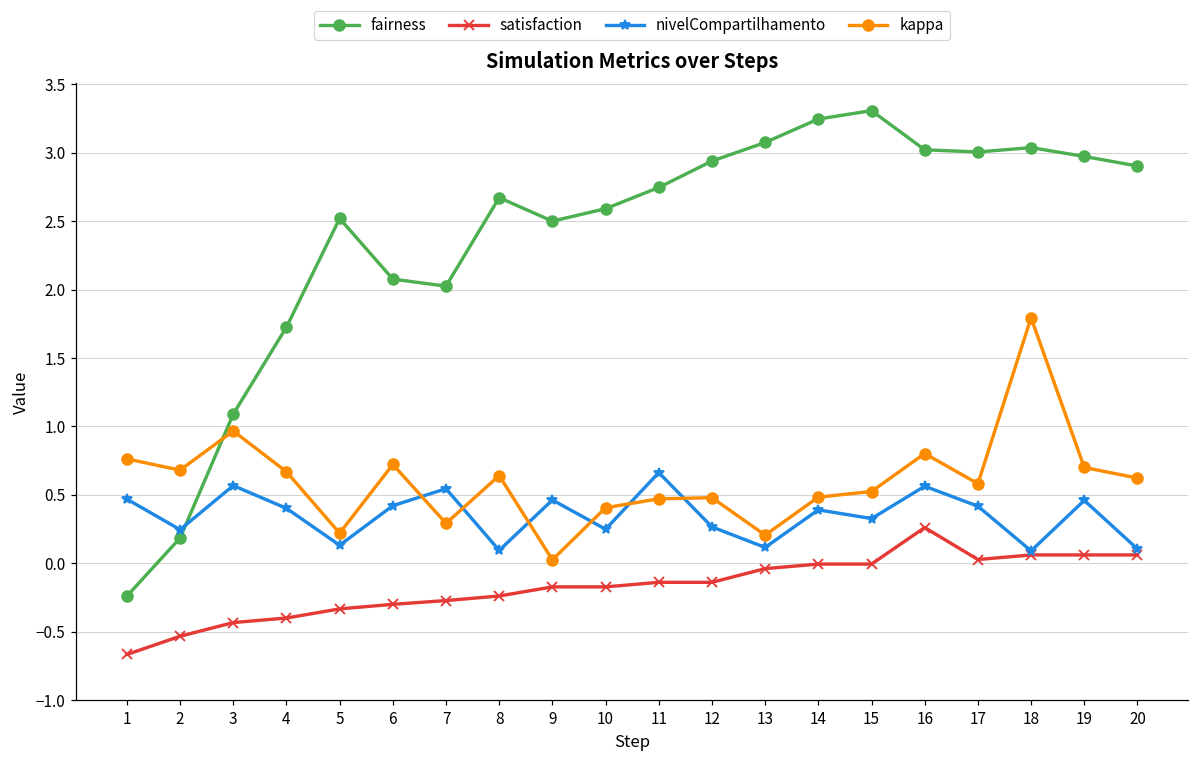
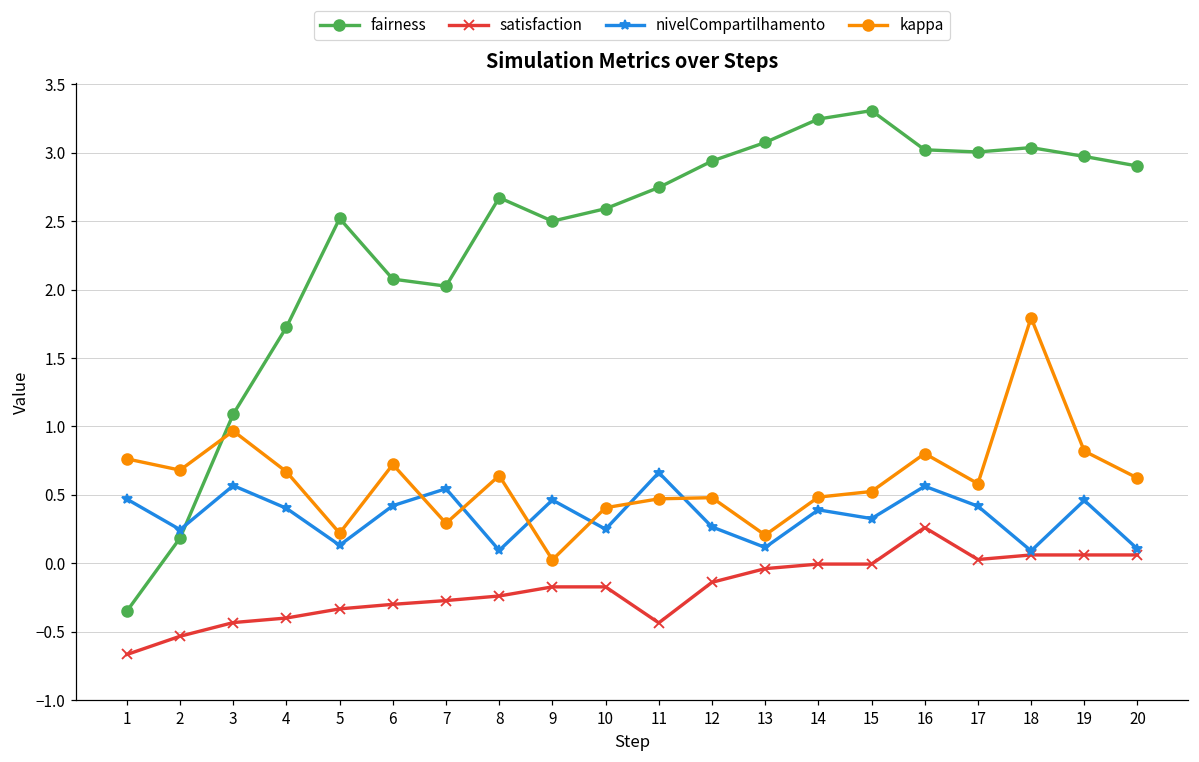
fairness, 1: -0.24 -> -0.35
satisfaction, 11: -0.14 -> -0.44
kappa, 19: 0.70 -> 0.82
